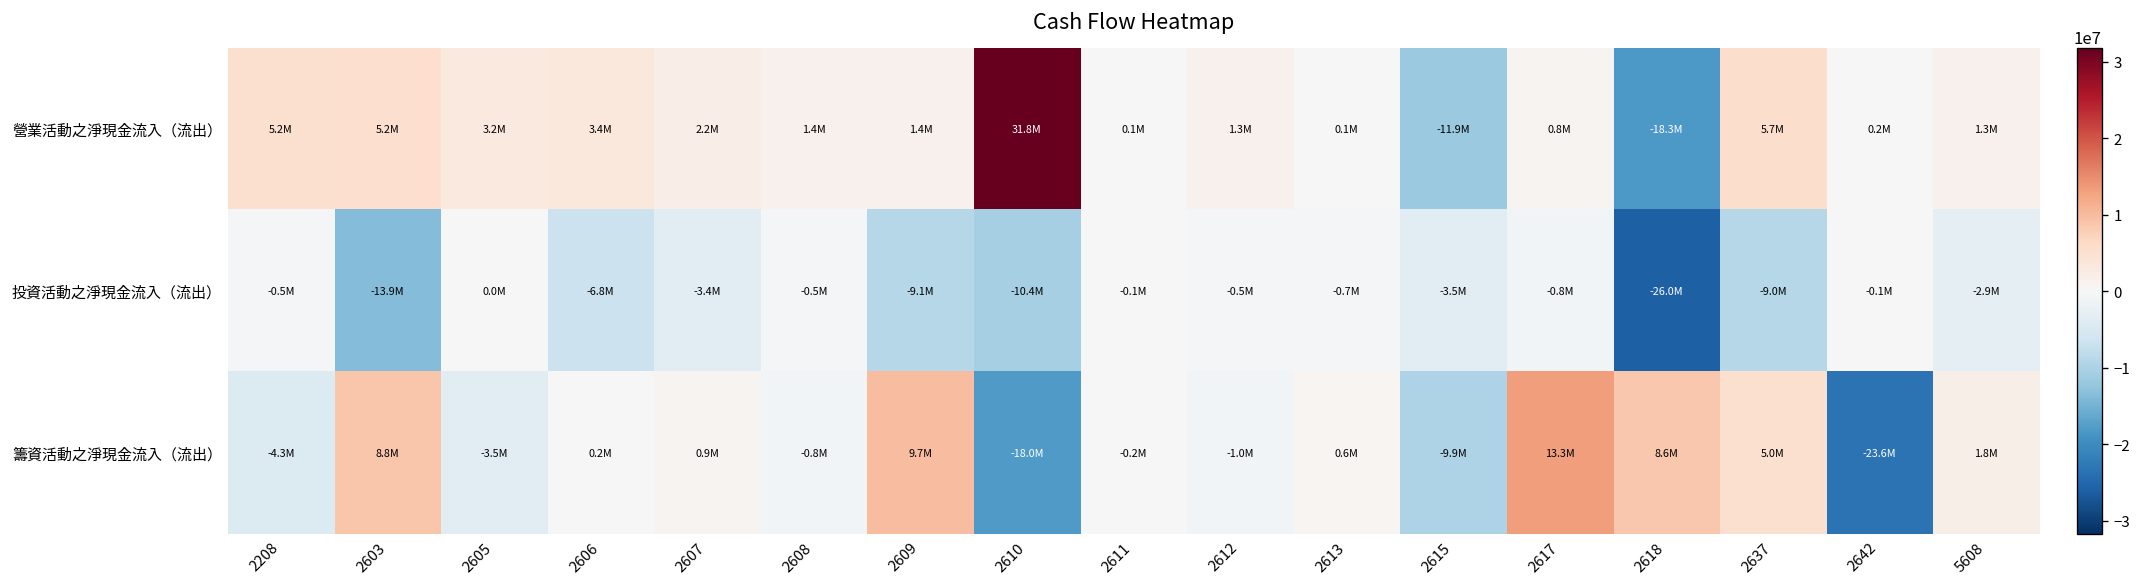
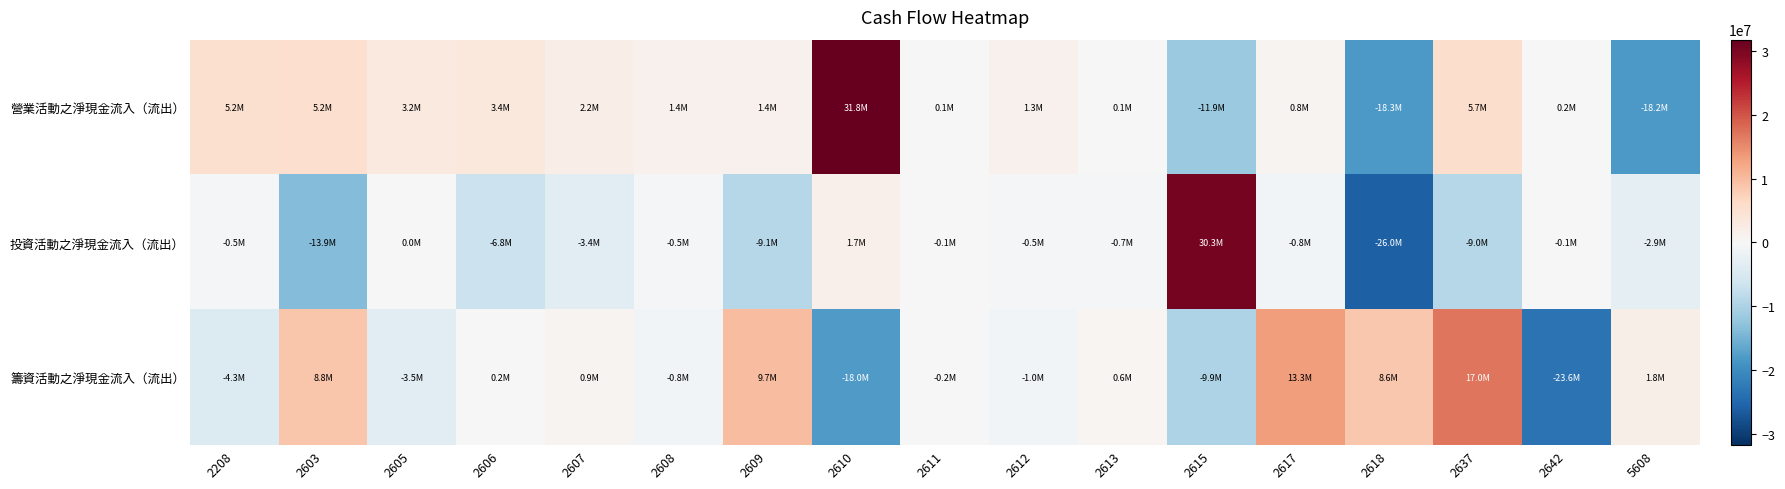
營業活動之淨現金流入（流出）, 5608: 1.3M -> -18.2M
投資活動之淨現金流入（流出）, 2610: -10.4M -> 1.7M
投資活動之淨現金流入（流出）, 2615: -3.5M -> 30.3M
籌資活動之淨現金流入（流出）, 2637: 5.0M -> 17.0M
